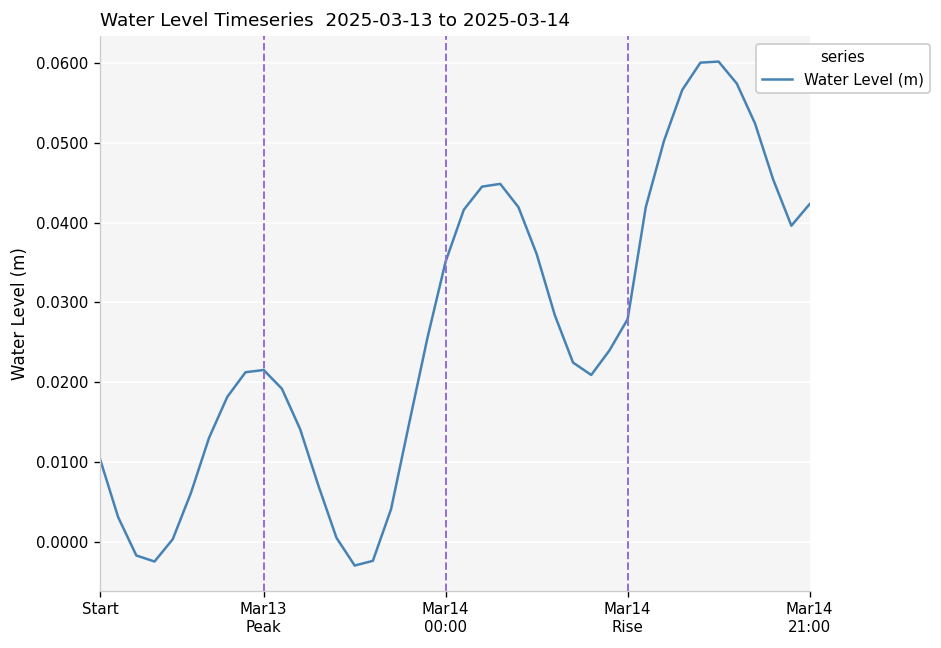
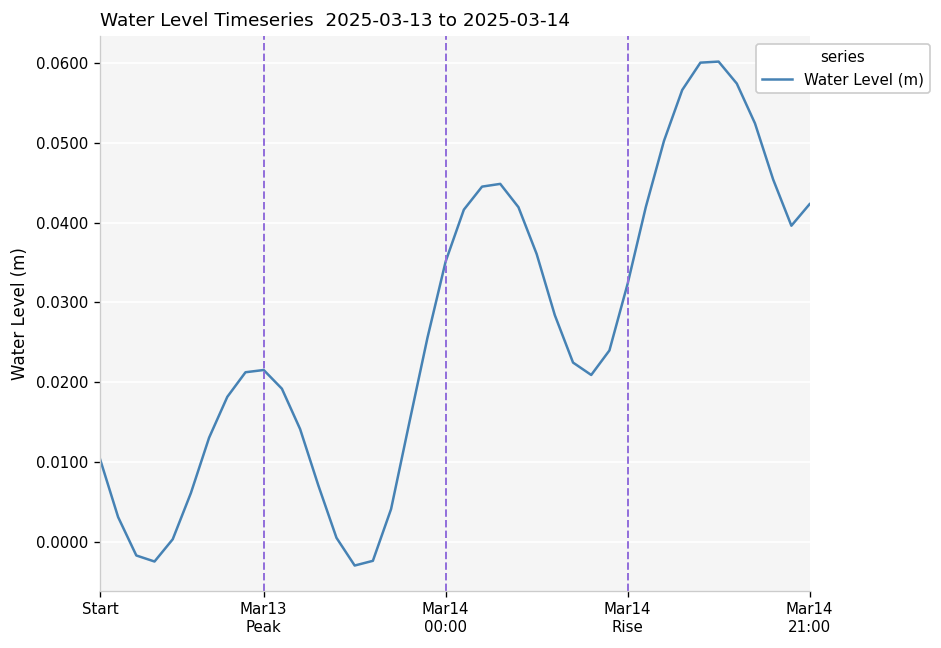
Mar14 Rise: 0.028 -> 0.032
